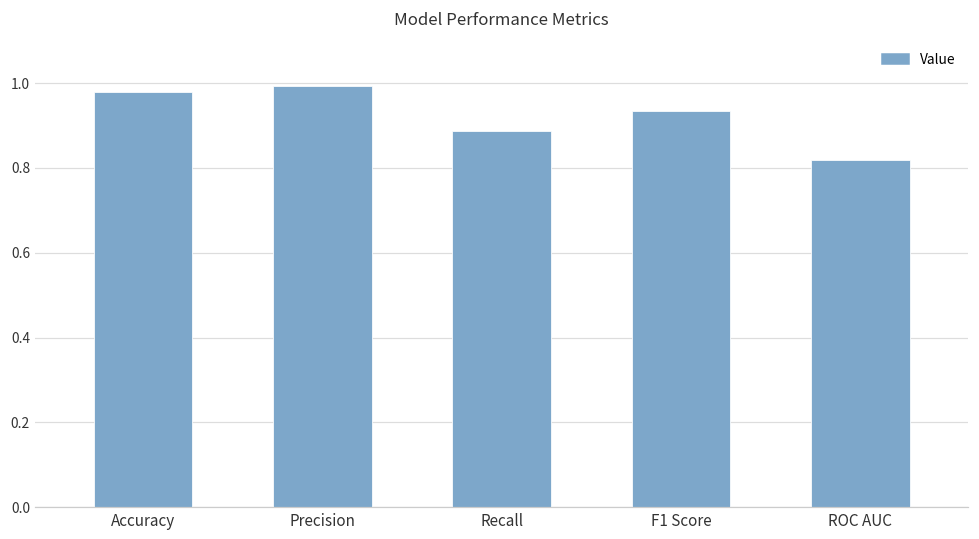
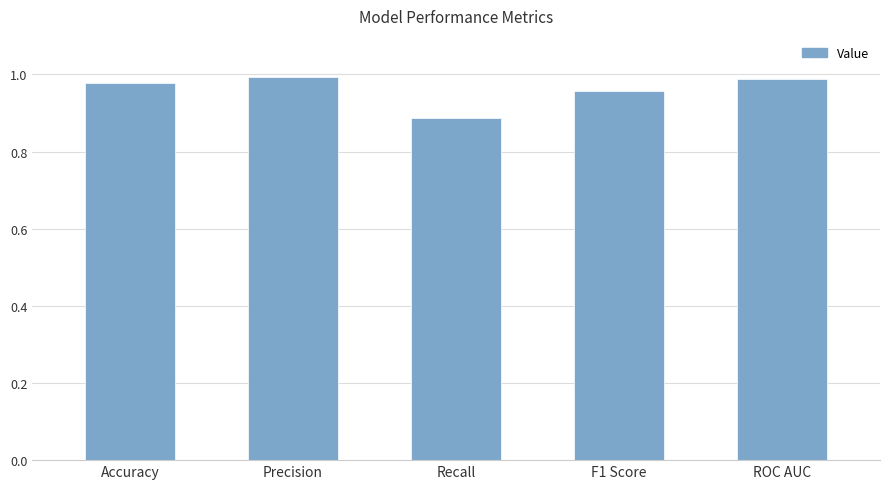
F1 Score: 0.93 -> 0.96
ROC AUC: 0.82 -> 0.99
